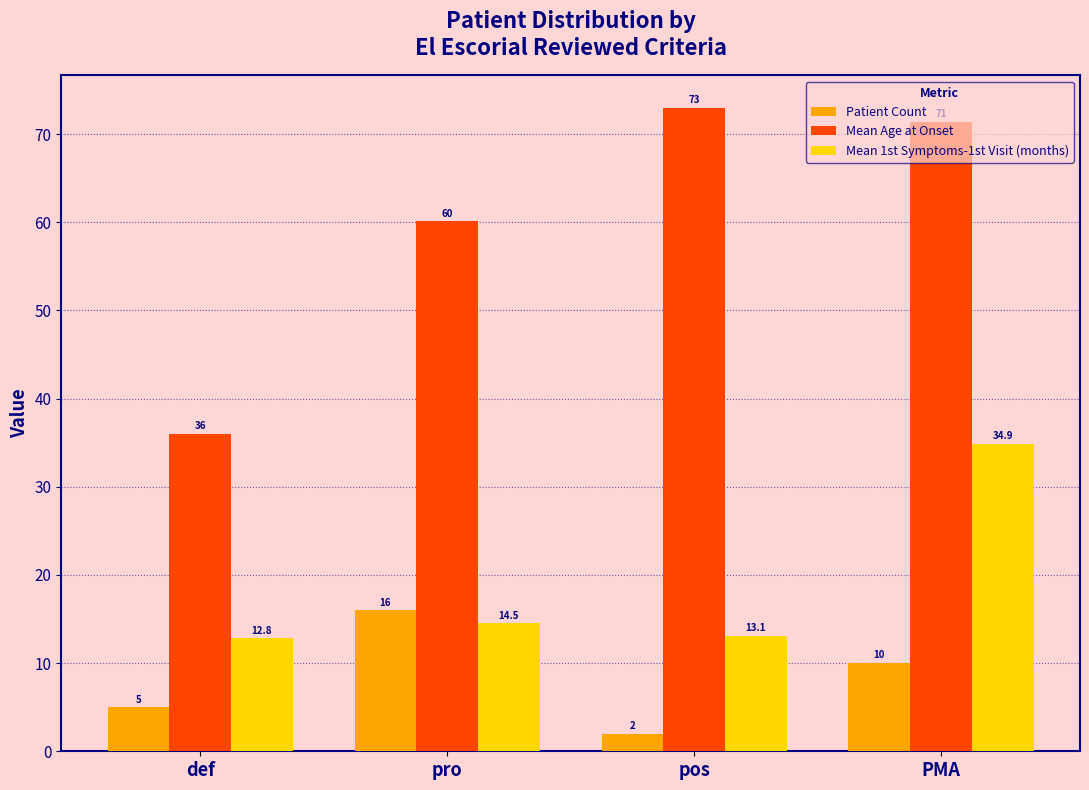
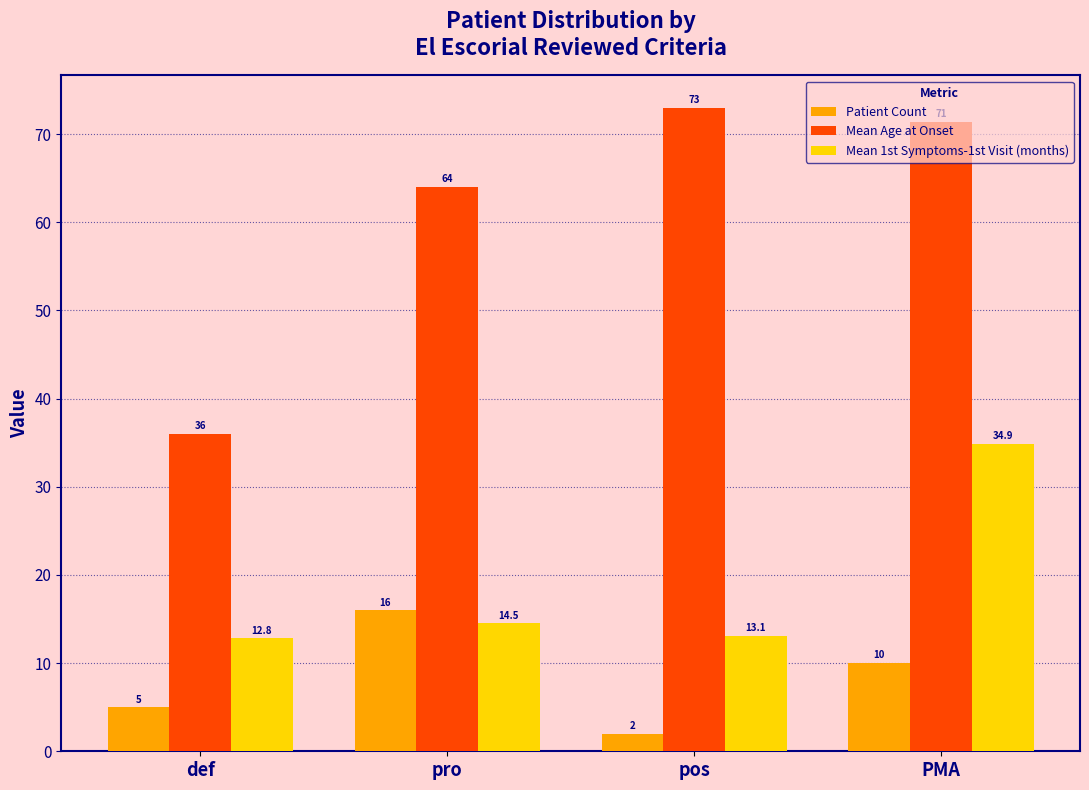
Mean Age at Onset, pro: 60 -> 64
